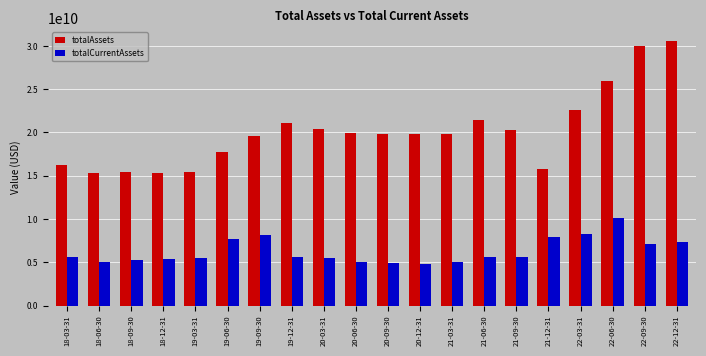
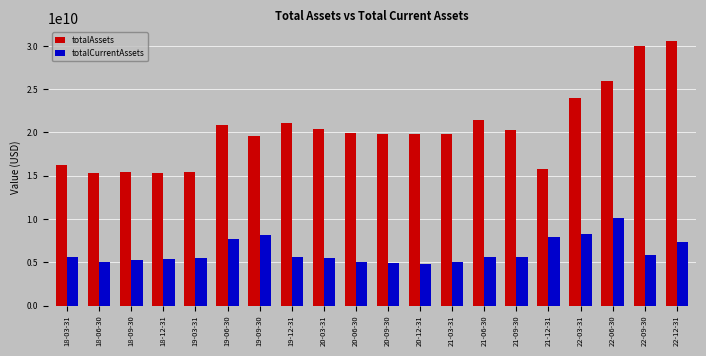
totalAssets, 19-06-30: 18000000000 -> 21000000000
totalAssets, 22-03-31: 23000000000 -> 24000000000
totalCurrentAssets, 22-09-30: 7000000000 -> 6000000000
